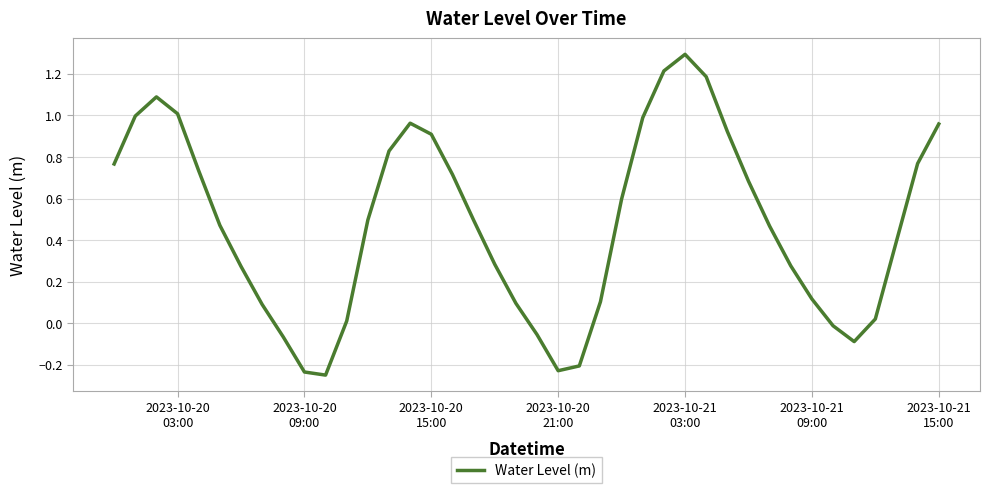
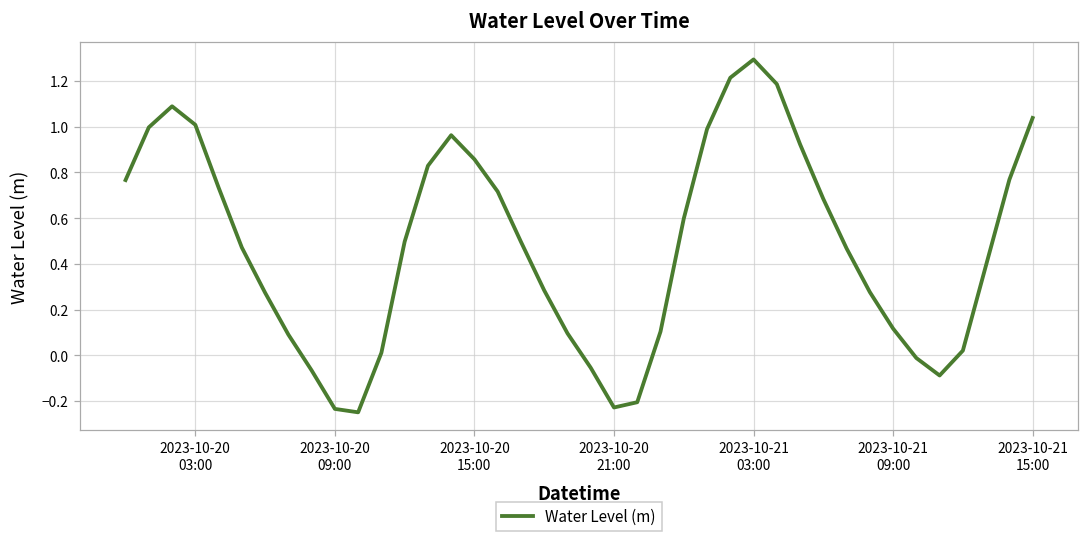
2023-10-20 15:00: 0.91 -> 0.86
2023-10-21 15:00: 0.96 -> 1.04
